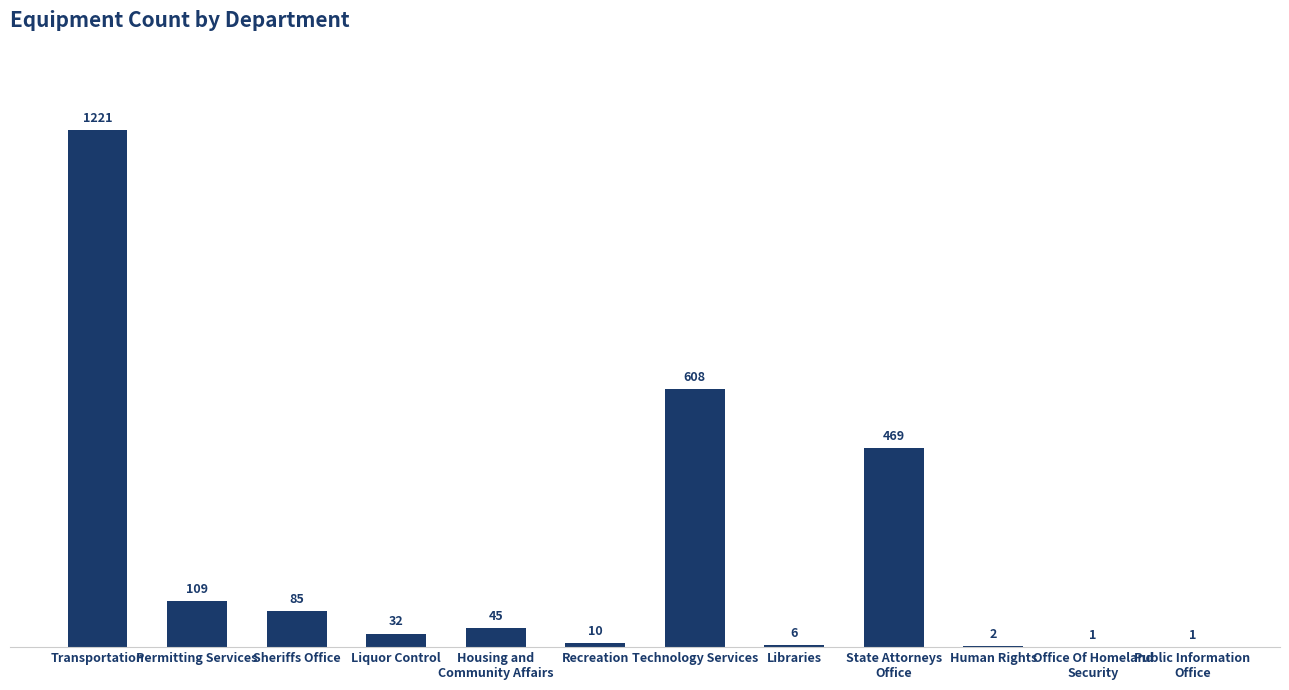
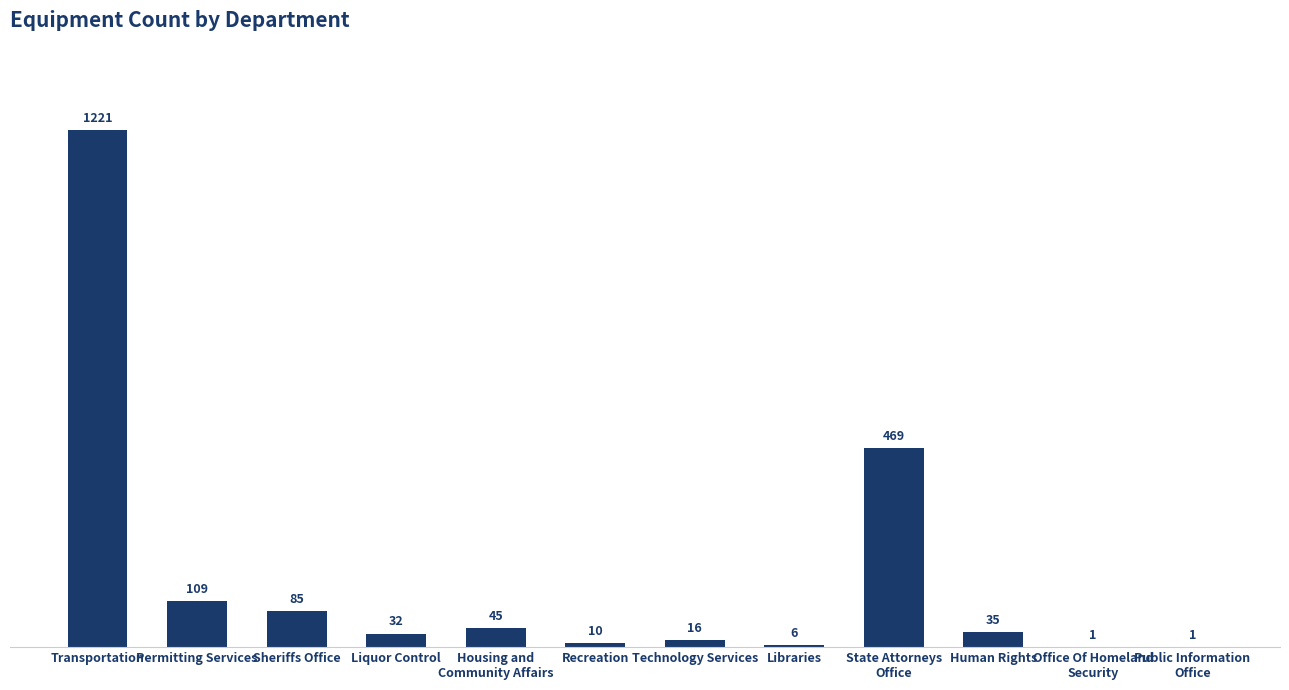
Technology Services: 608 -> 16
Human Rights: 2 -> 35
